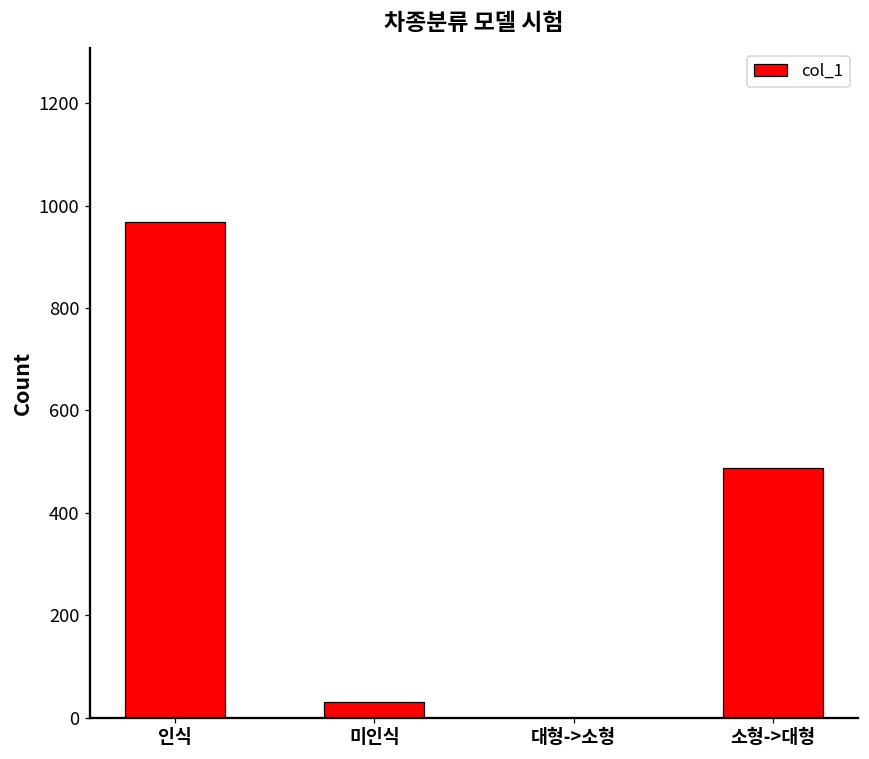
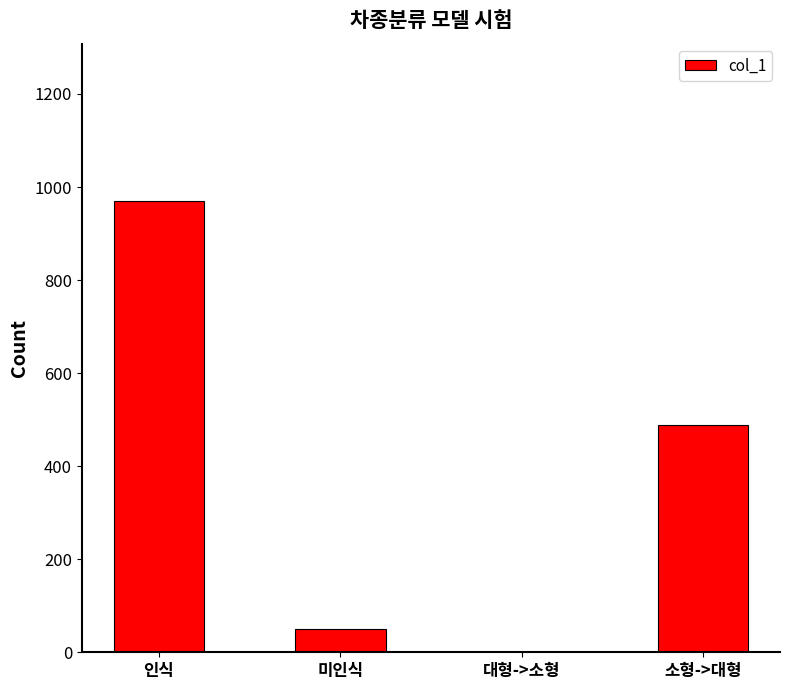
미인식: 30 -> 50
